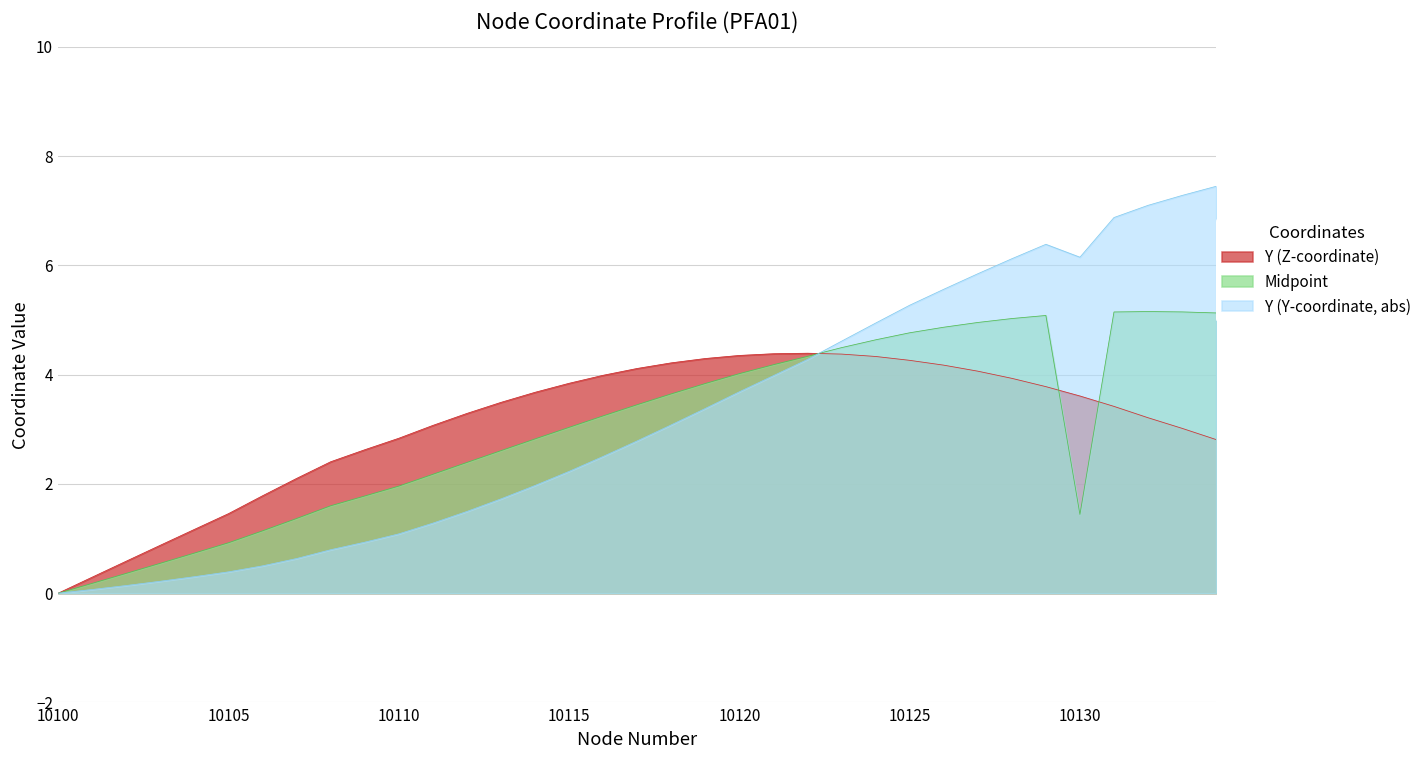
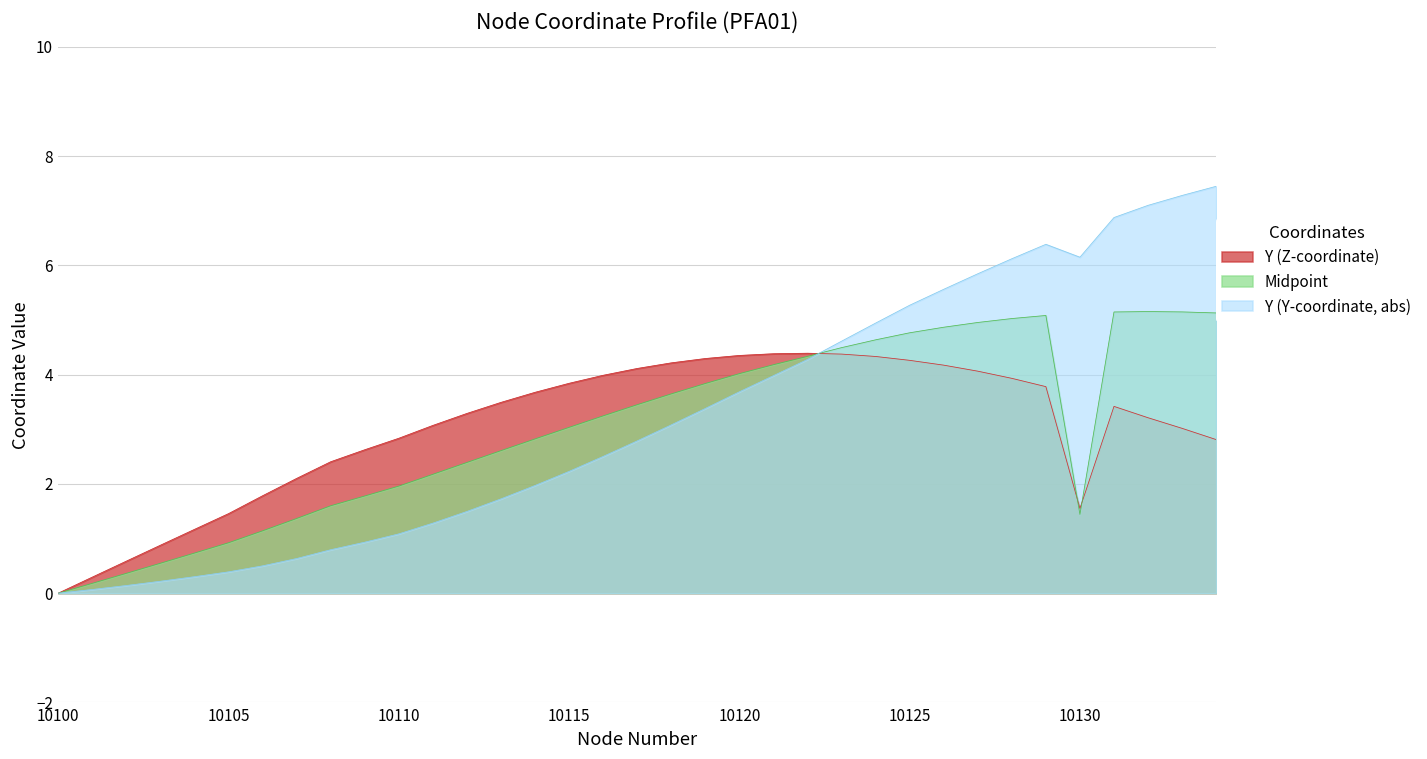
Y (Z-coordinate), 10130: 3.6 -> 1.6
